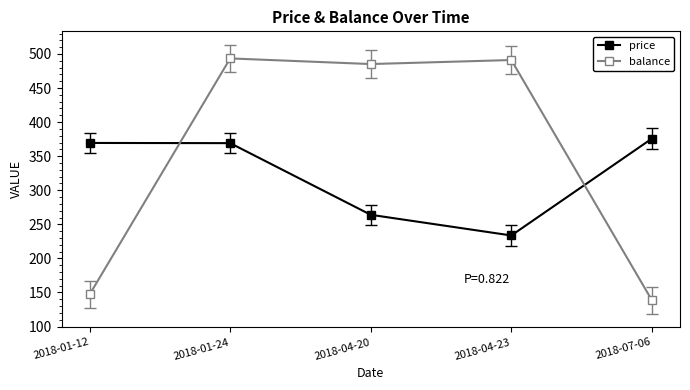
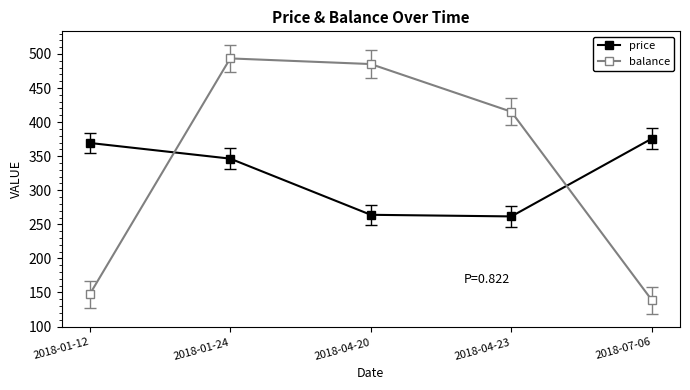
price, 2018-01-24: 370 -> 350
price, 2018-04-23: 230 -> 260
balance, 2018-04-23: 490 -> 420
